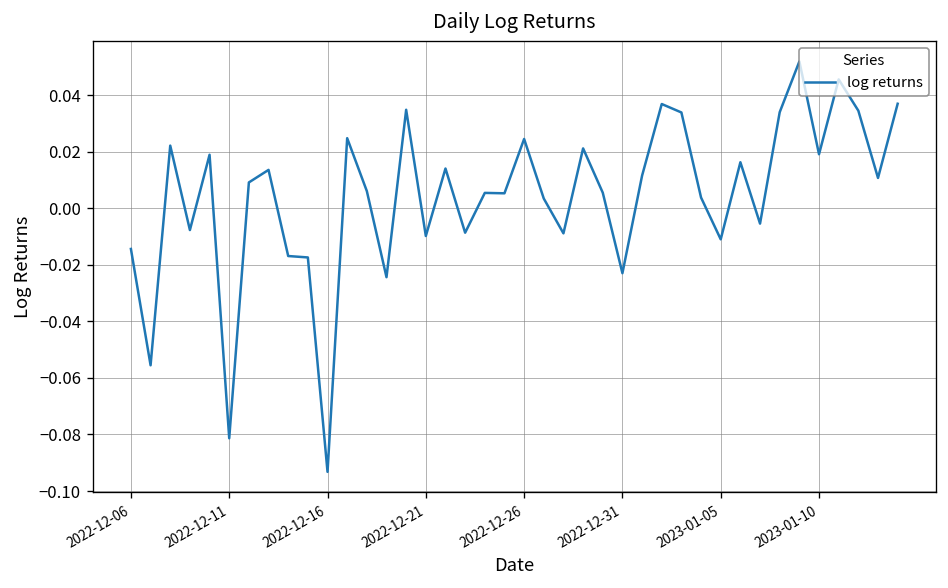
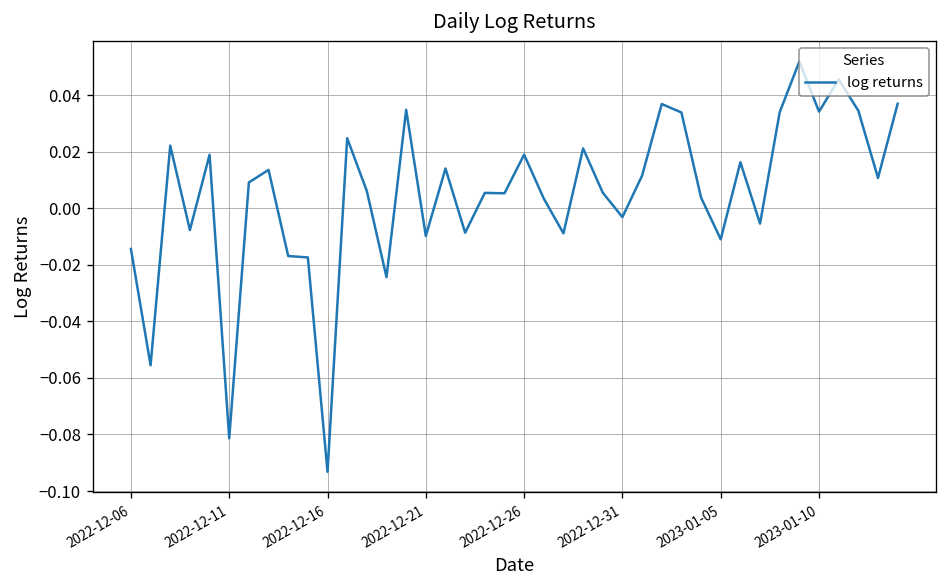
2022-12-26: 0.025 -> 0.019
2022-12-31: -0.023 -> -0.003
2023-01-10: 0.019 -> 0.034
